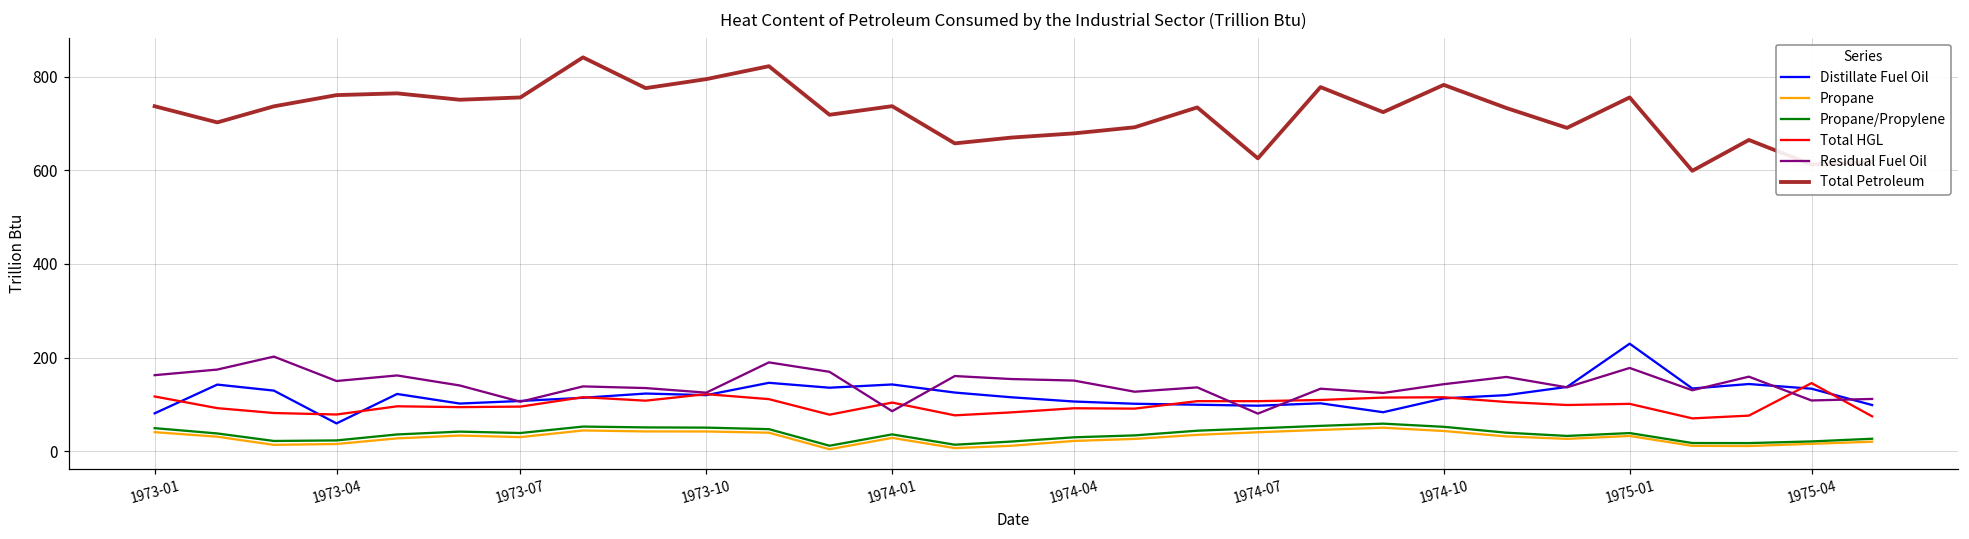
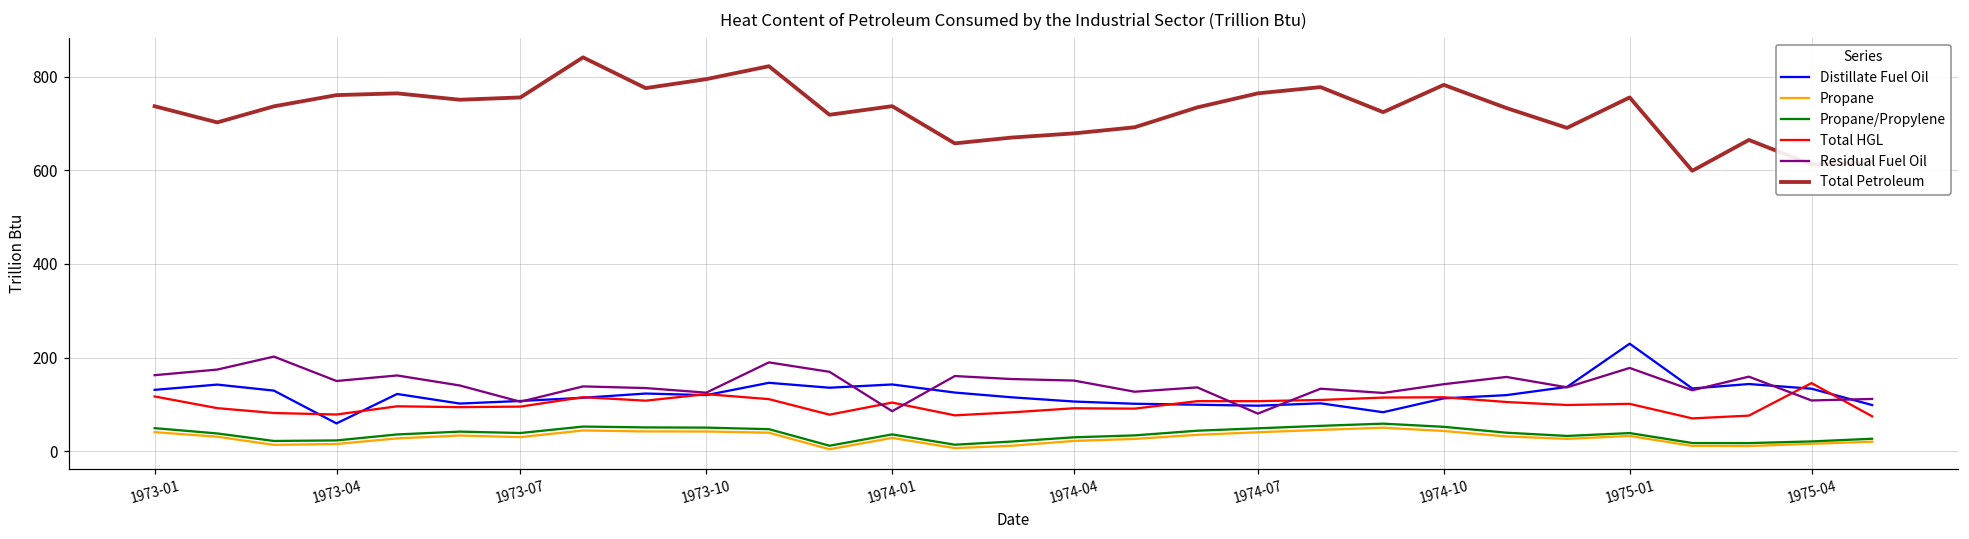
Distillate Fuel Oil, 1973-01: 80 -> 130
Total Petroleum, 1974-07: 630 -> 760
